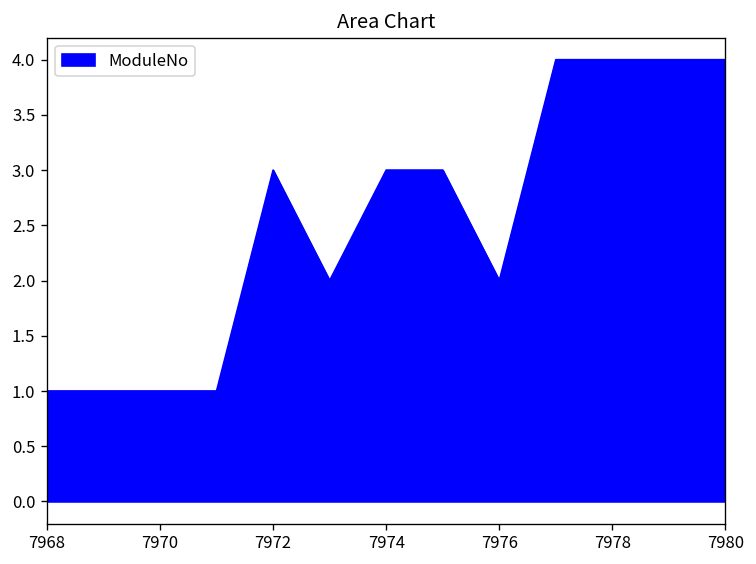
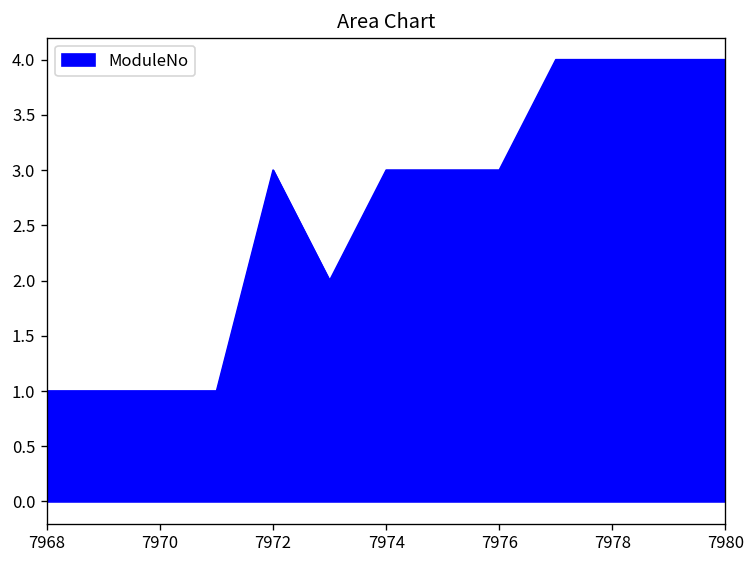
7976: 2 -> 3
